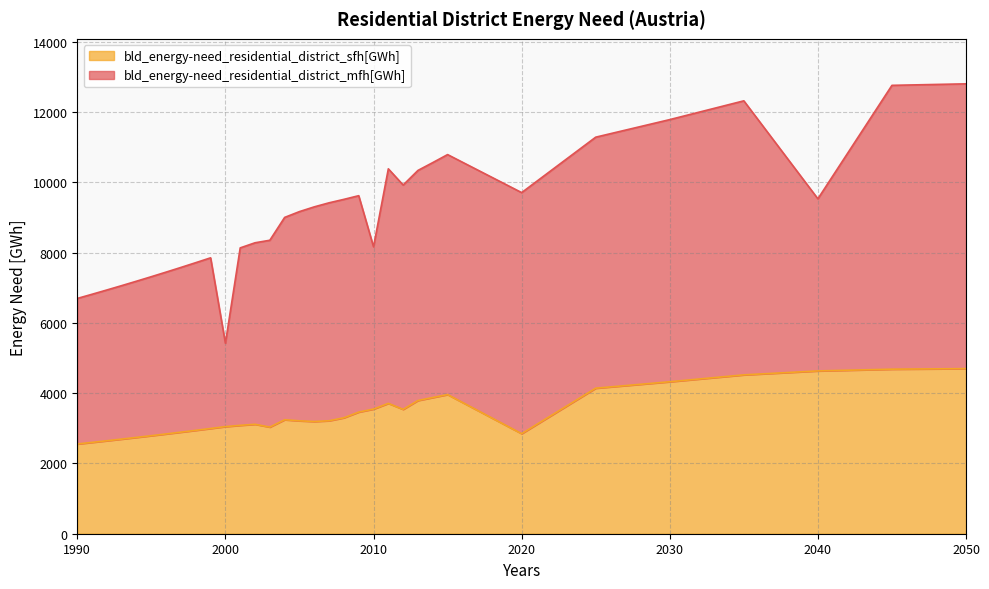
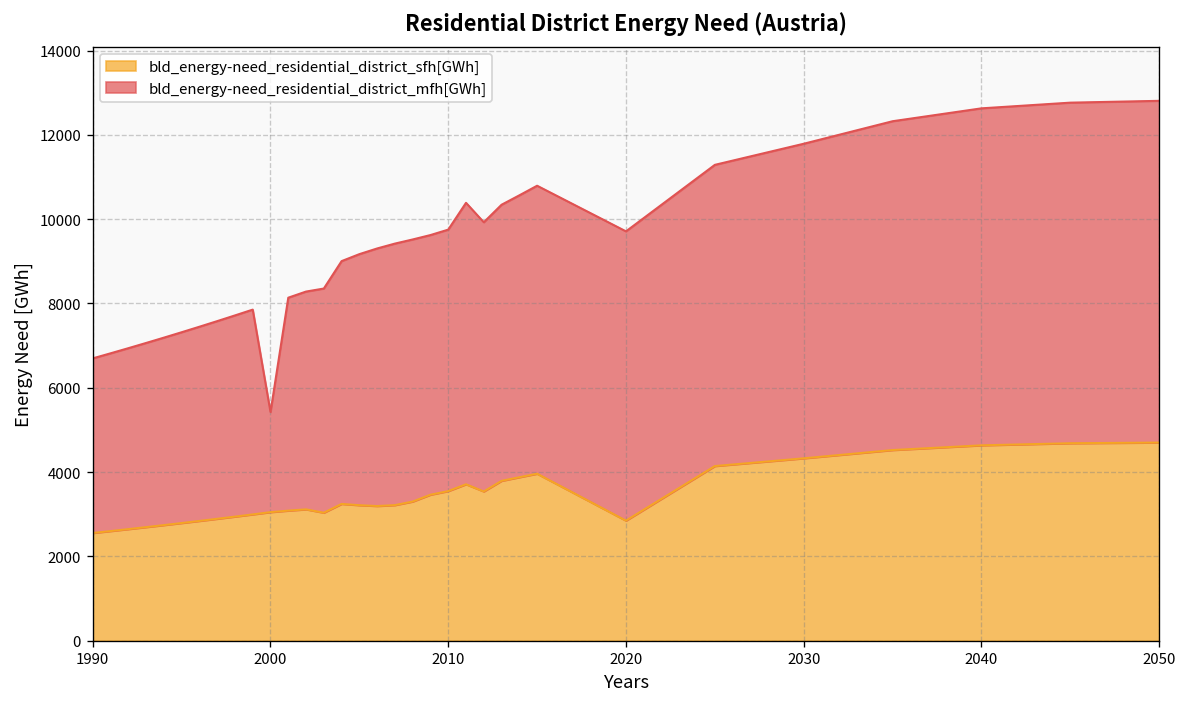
bld_energy-need_residential_district_mfh[GWh], 2010: 4600 -> 6200
bld_energy-need_residential_district_mfh[GWh], 2040: 4900 -> 8000
